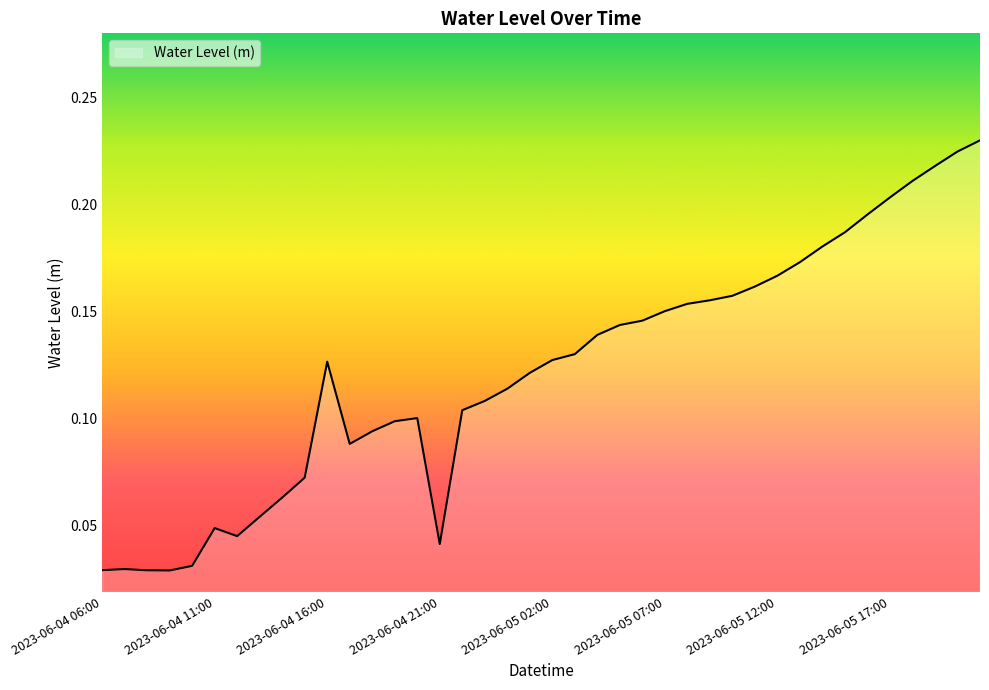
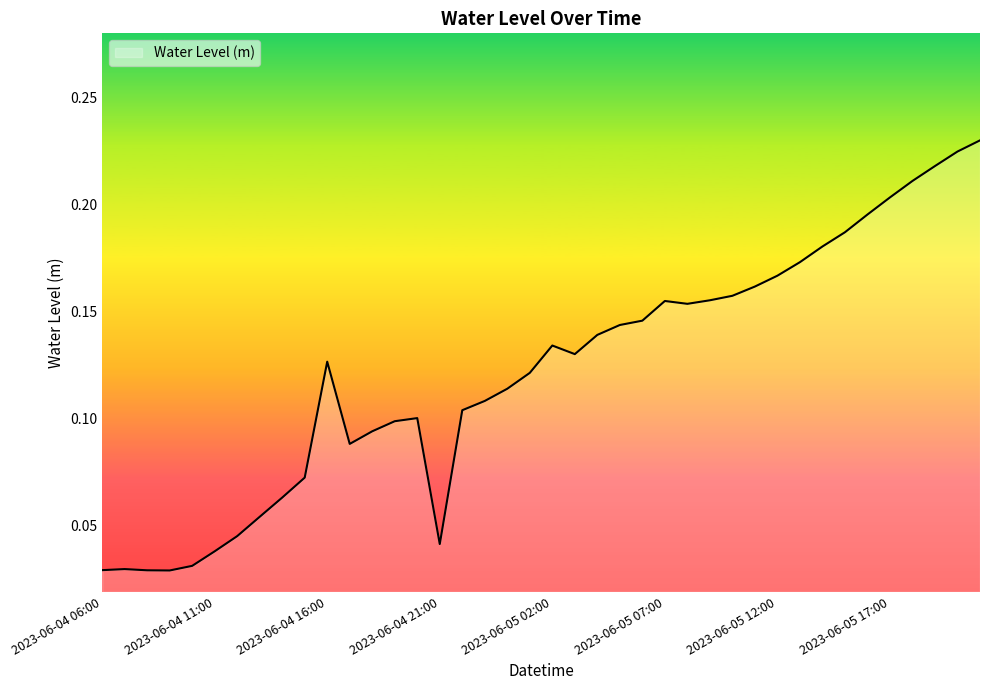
2023-06-04 11:00: 0.049 -> 0.038
2023-06-05 02:00: 0.127 -> 0.134
2023-06-05 07:00: 0.150 -> 0.155
